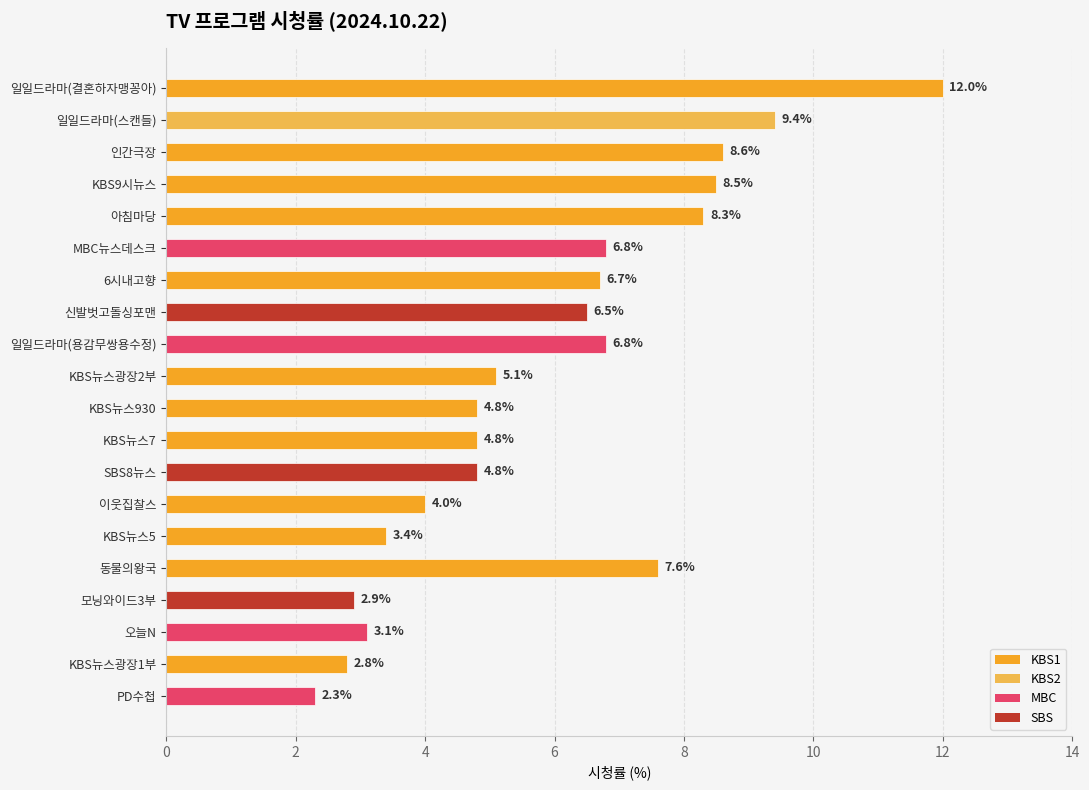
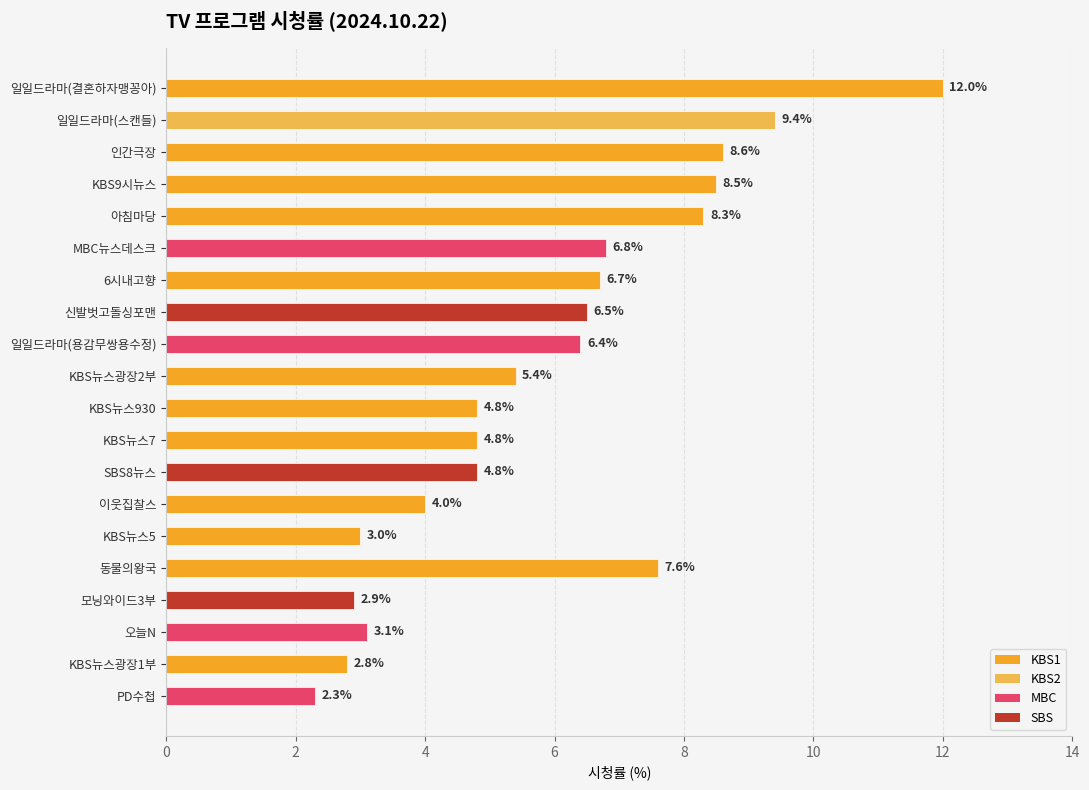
일일드라마(용감무쌍용수정): 6.8% -> 6.4%
KBS뉴스광장2부: 5.1% -> 5.4%
KBS뉴스5: 3.4% -> 3.0%
